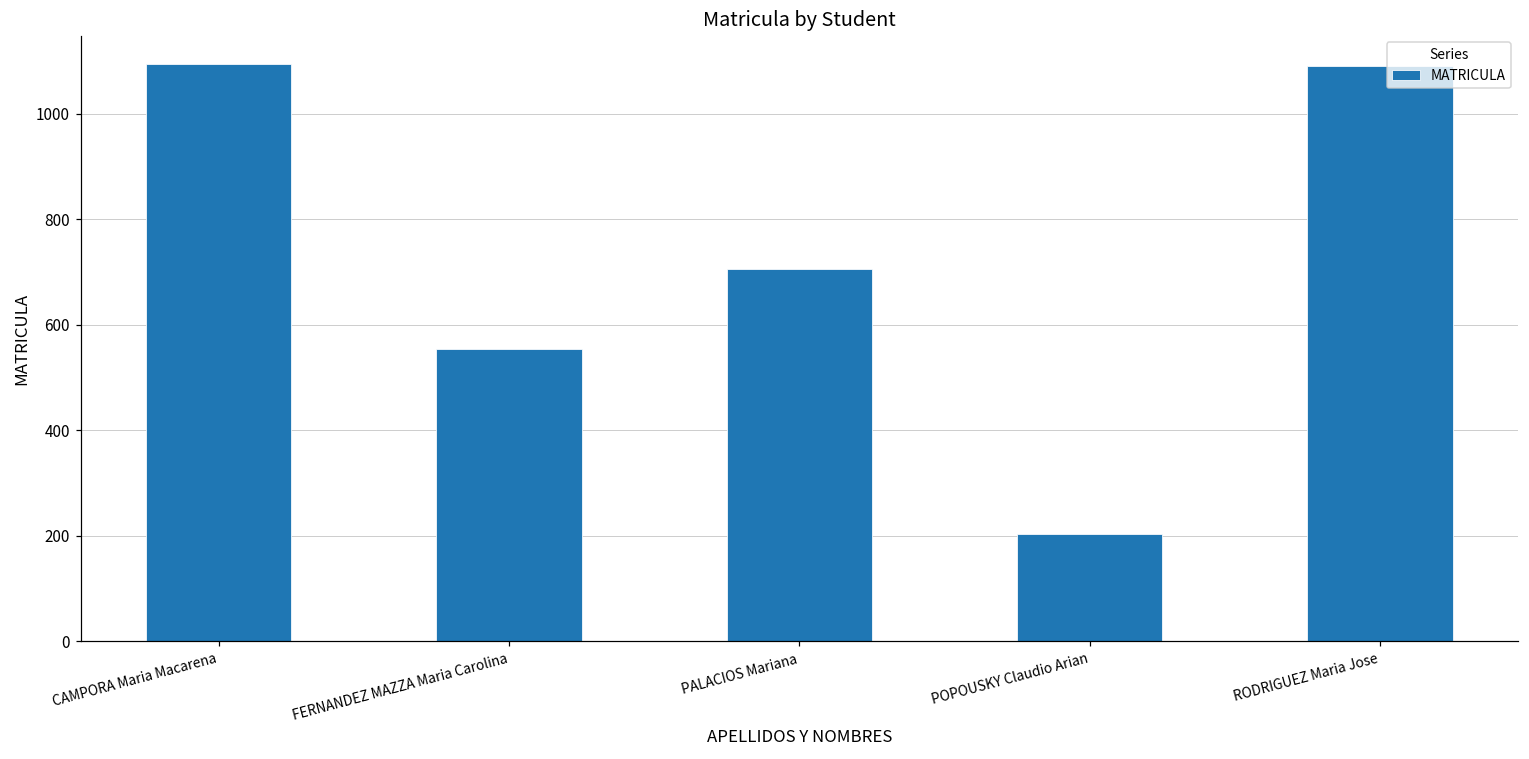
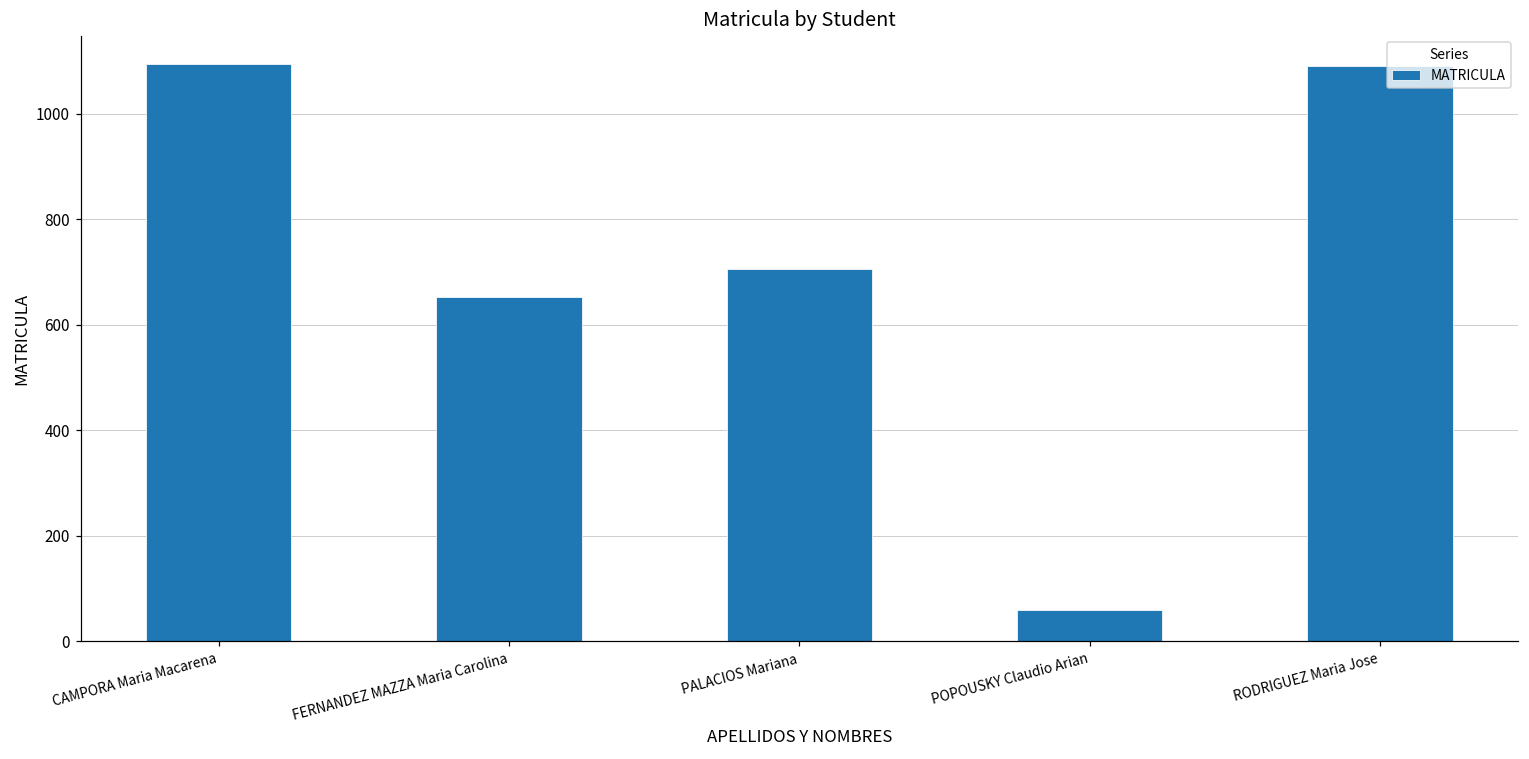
FERNANDEZ MAZZA Maria Carolina: 550 -> 650
POPOUSKY Claudio Arian: 200 -> 60
